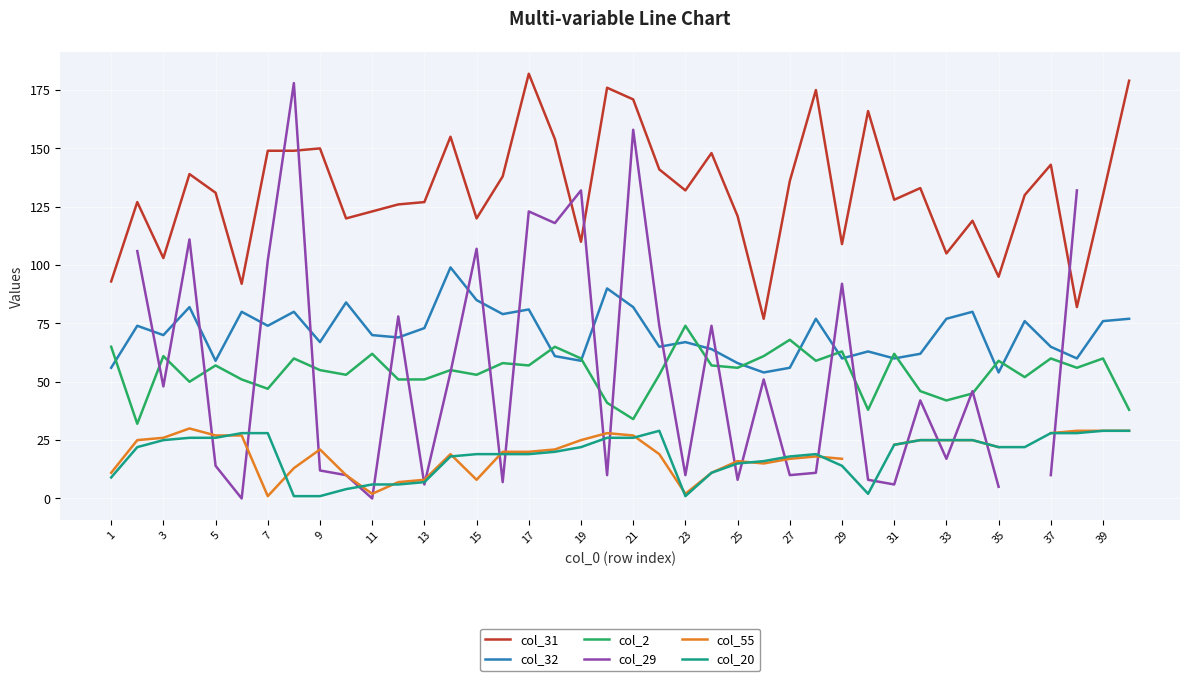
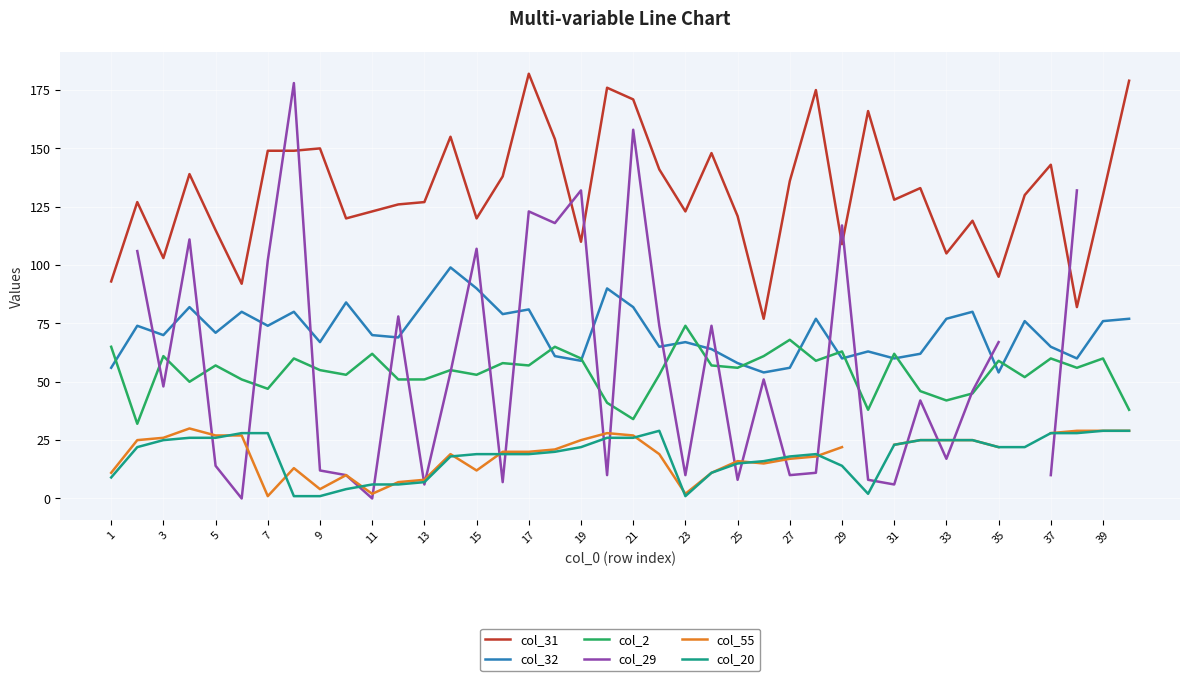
col_31, 5: 131 -> 115
col_32, 5: 59 -> 71
col_55, 9: 21 -> 4
col_32, 13: 73 -> 84
col_32, 15: 85 -> 90
col_55, 15: 8 -> 12
col_31, 23: 132 -> 123
col_29, 29: 92 -> 117
col_55, 29: 17 -> 22
col_29, 35: 5 -> 67
